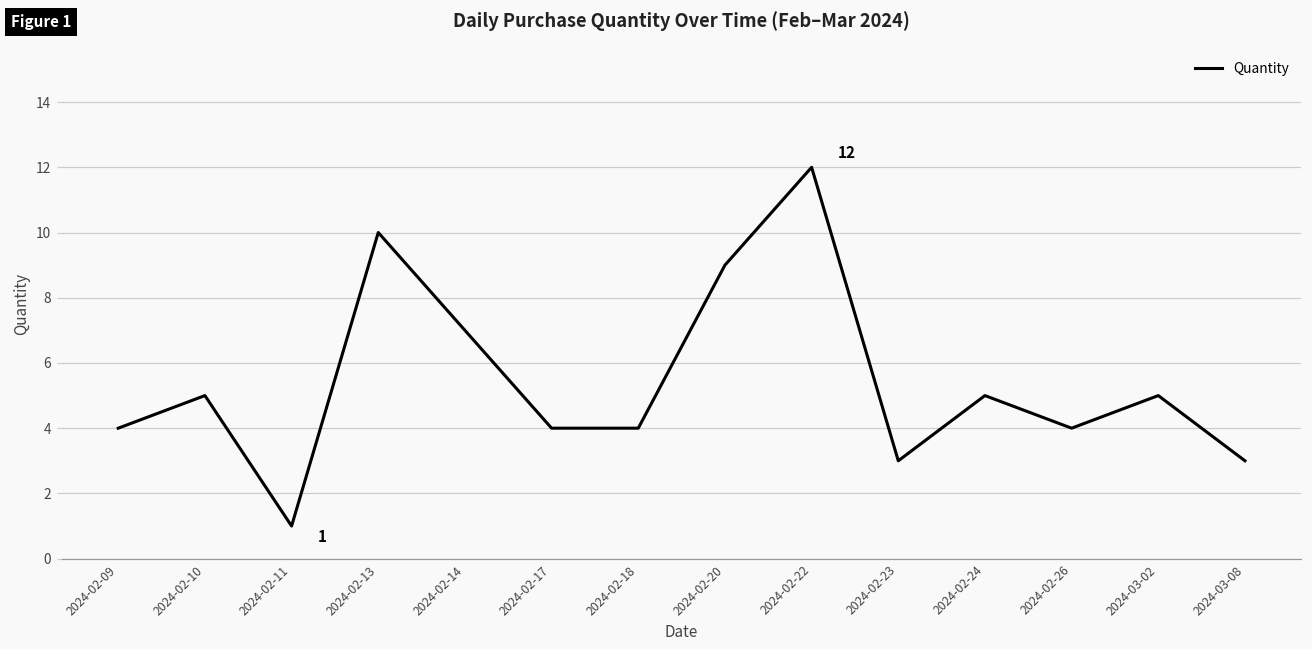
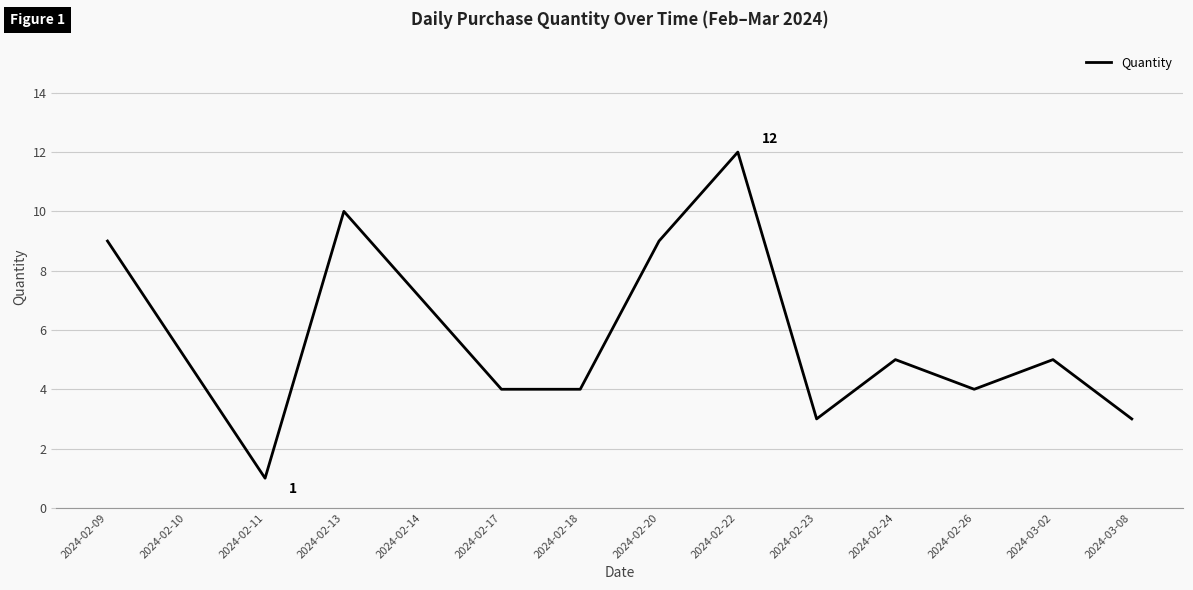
2024-02-09: 4 -> 9
